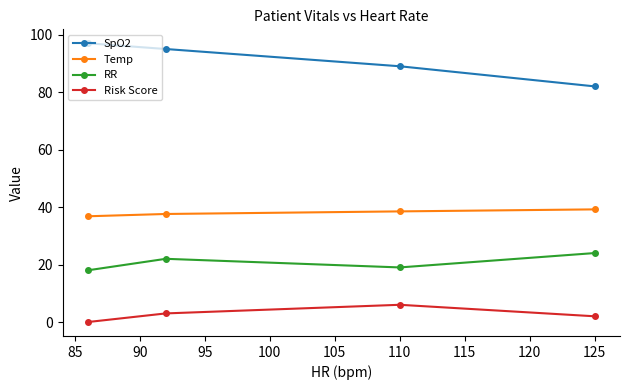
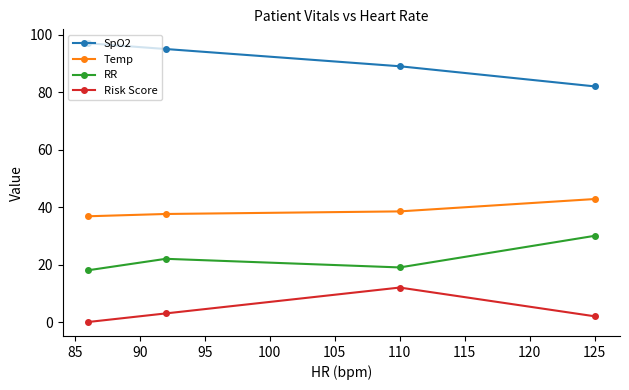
Risk Score, 110: 6 -> 12
Temp, 125: 39 -> 43
RR, 125: 24 -> 30
